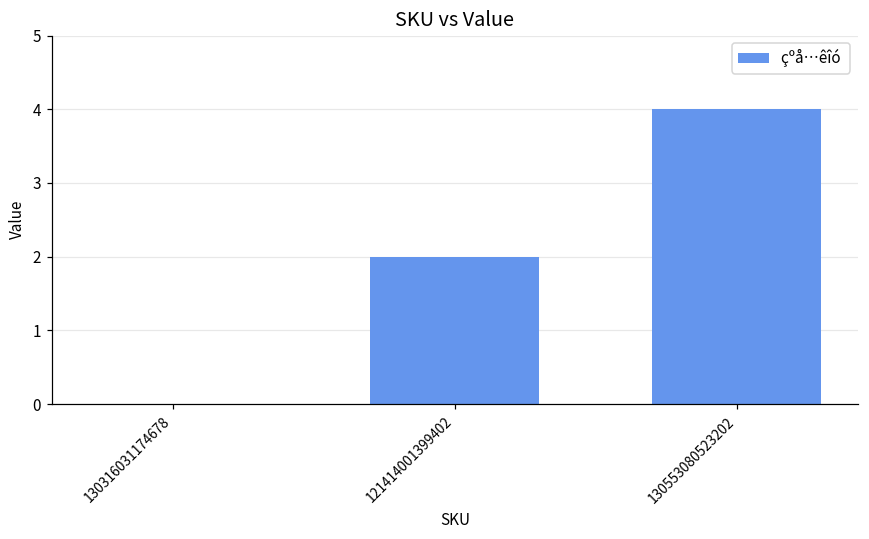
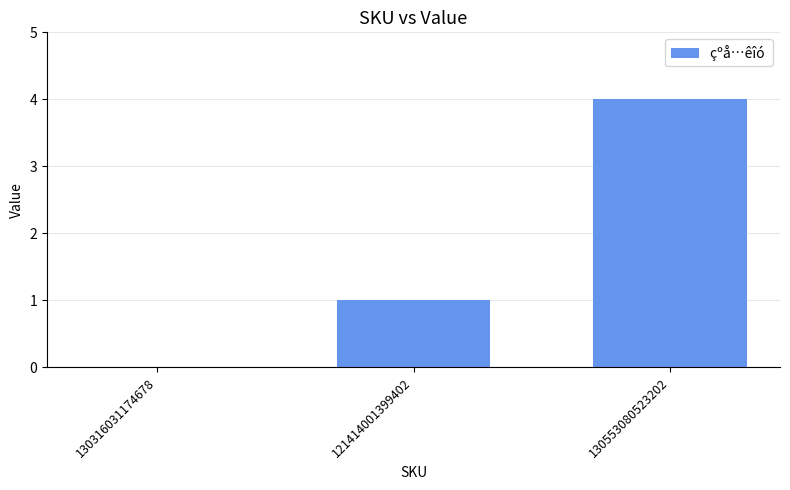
121414001399402: 2 -> 1
